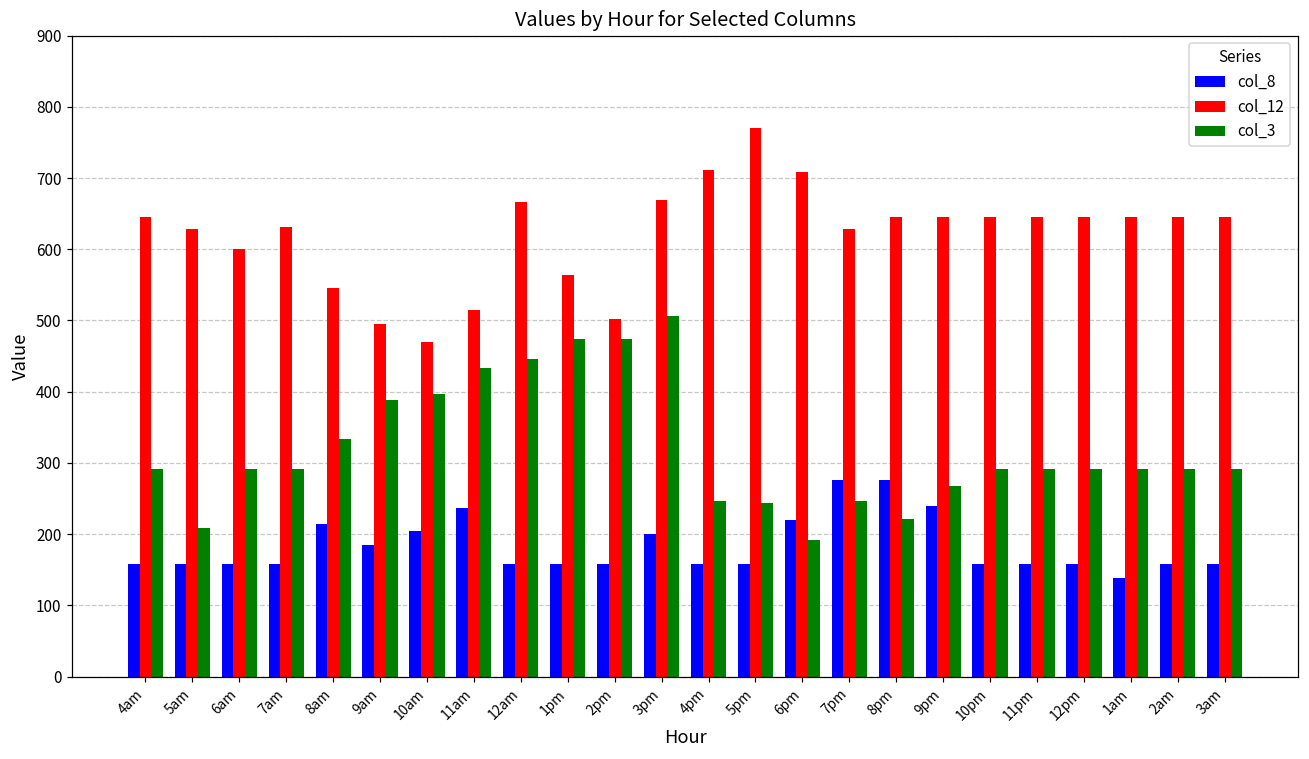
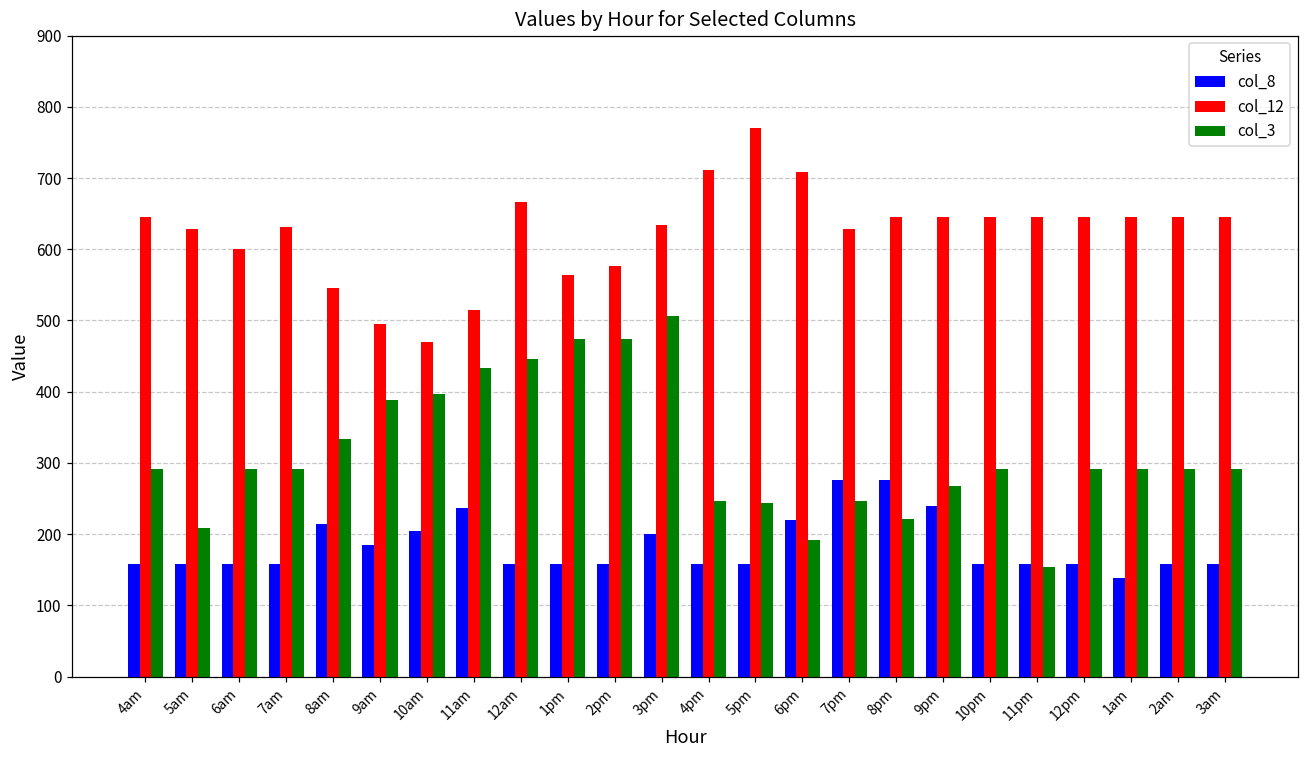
col_12, 2pm: 500 -> 580
col_12, 3pm: 670 -> 630
col_3, 11pm: 290 -> 150
